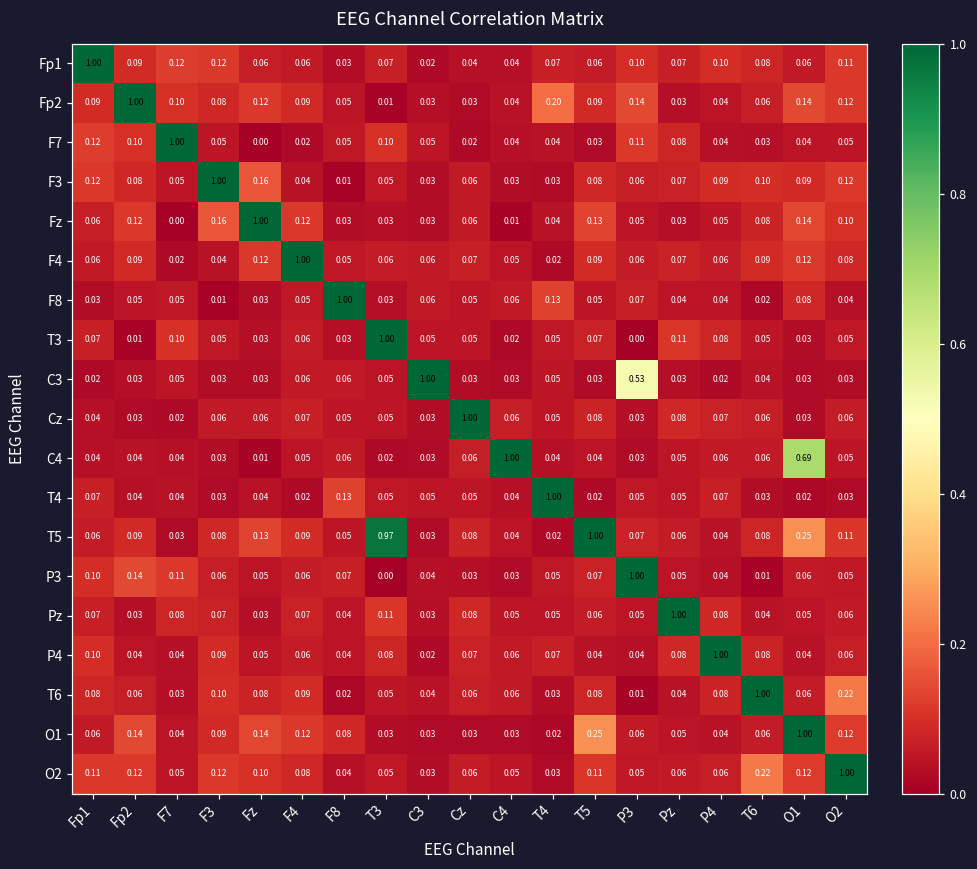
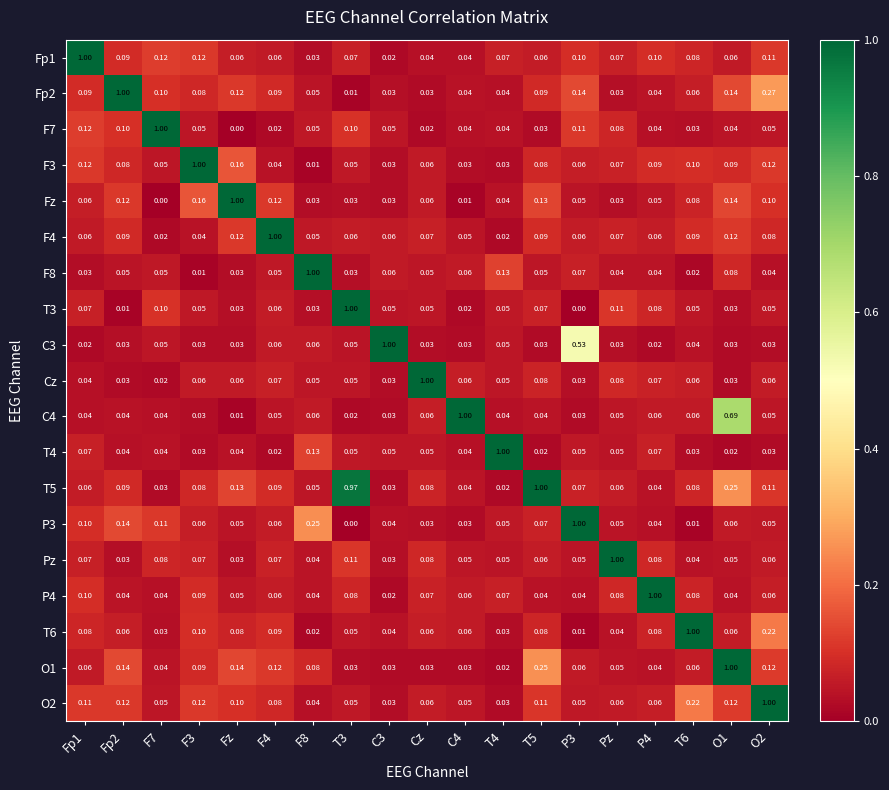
Fp2, T4: 0.20 -> 0.04
Fp2, O2: 0.12 -> 0.27
P3, F8: 0.07 -> 0.25
